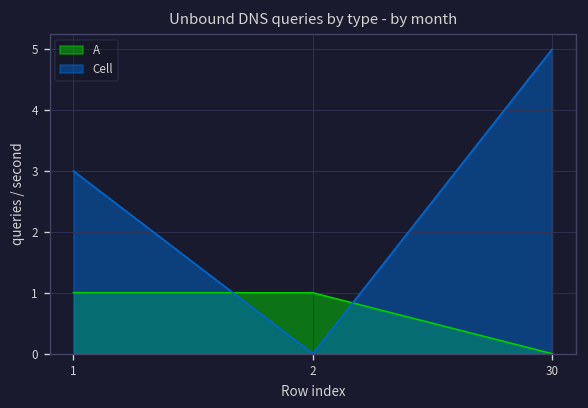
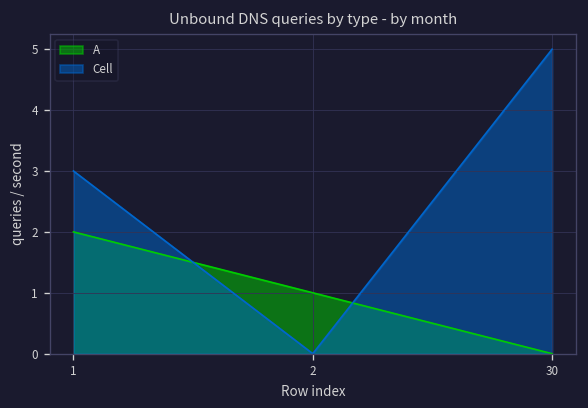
A, 1: 1 -> 2
